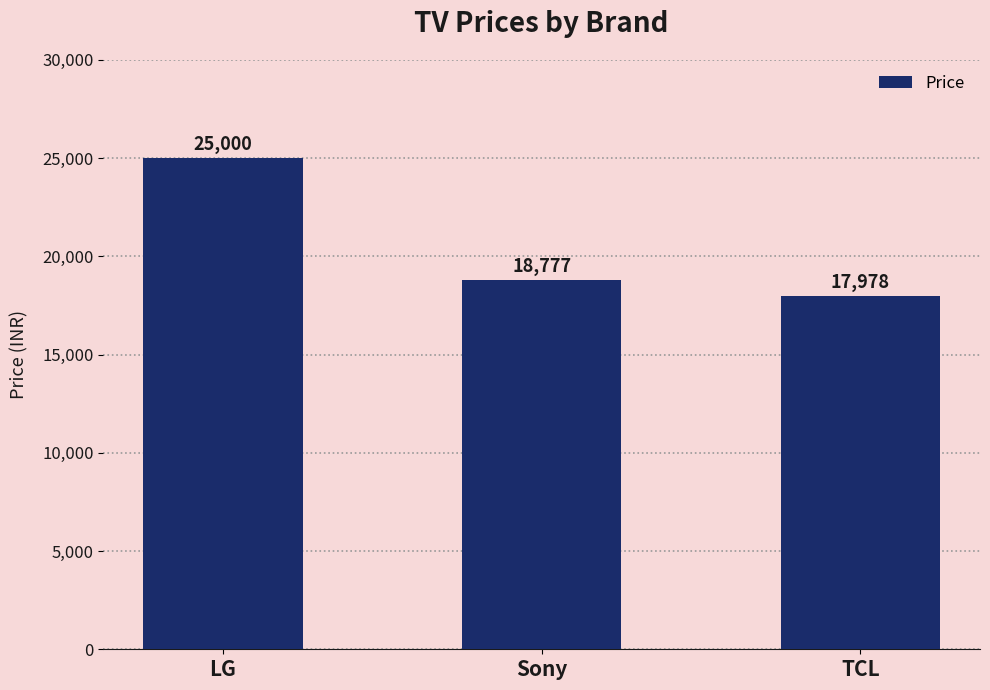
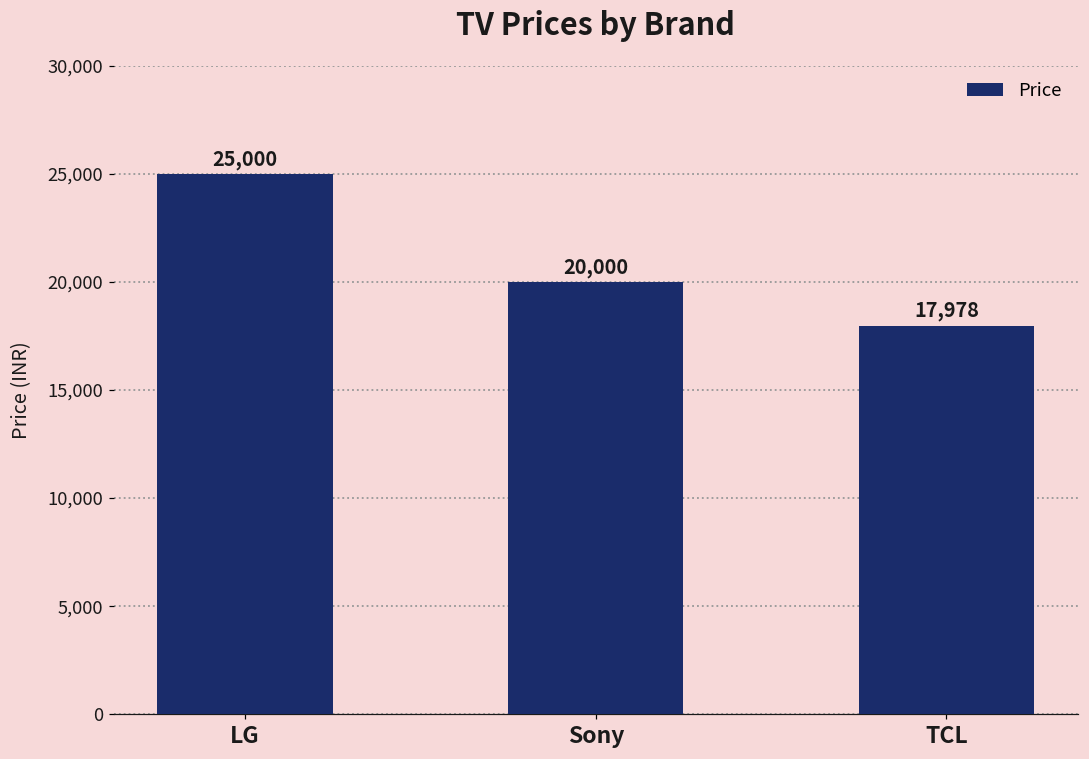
Sony: 18,777 -> 20,000
